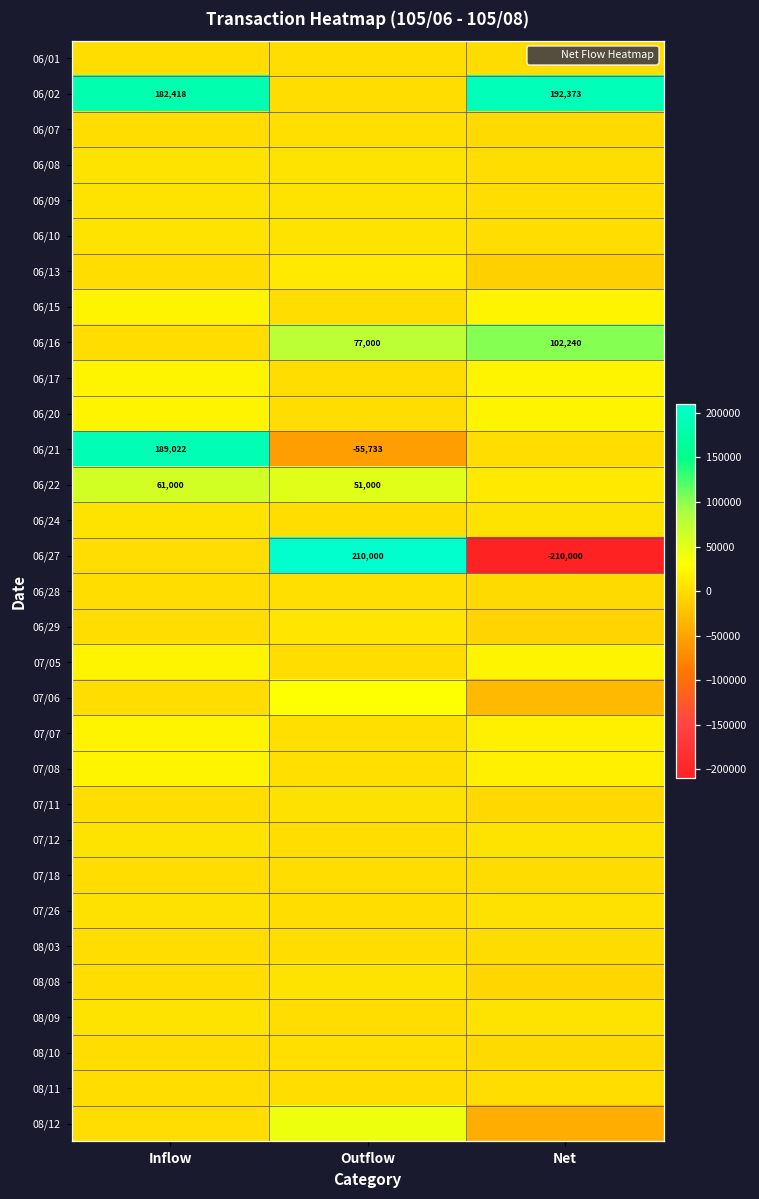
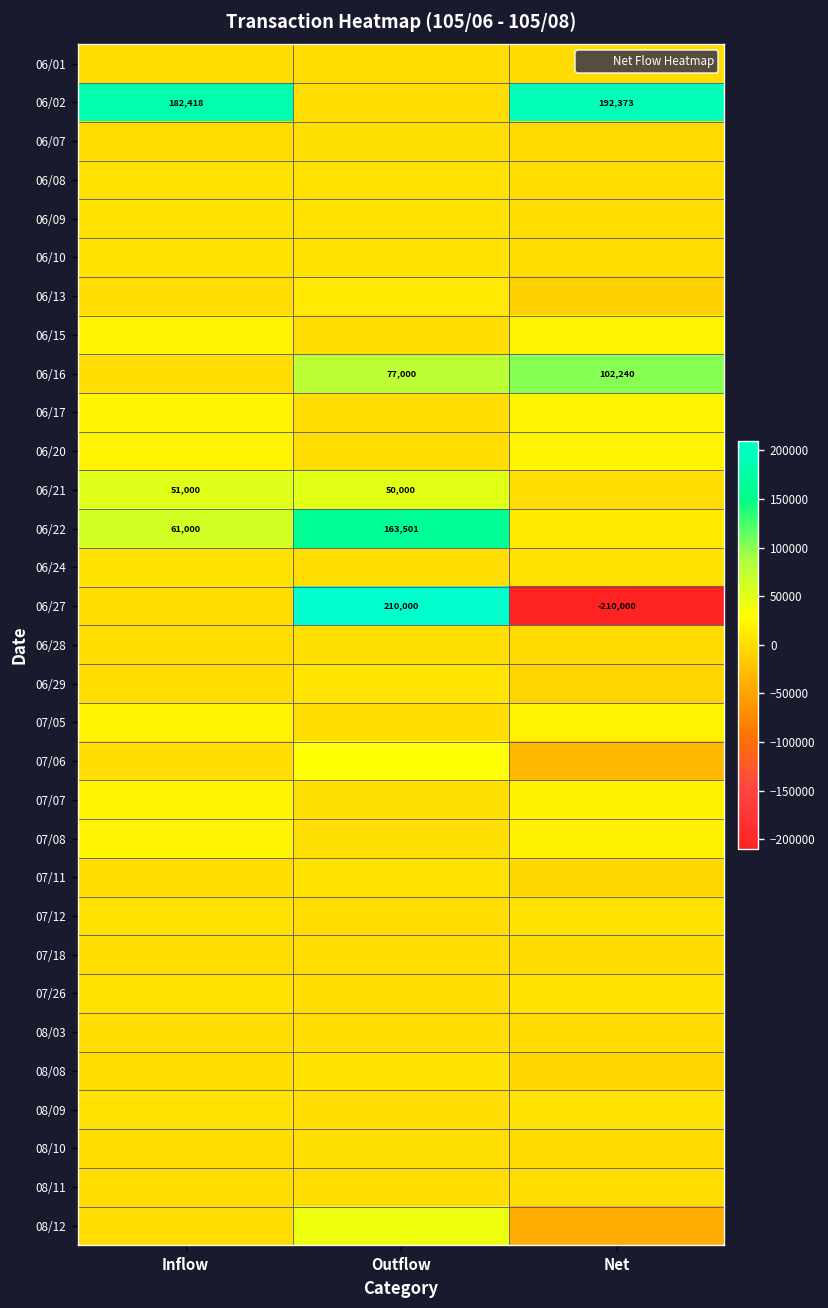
06/21, Inflow: 189,022 -> 51,000
06/21, Outflow: -55,733 -> 50,000
06/22, Outflow: 51,000 -> 163,501
